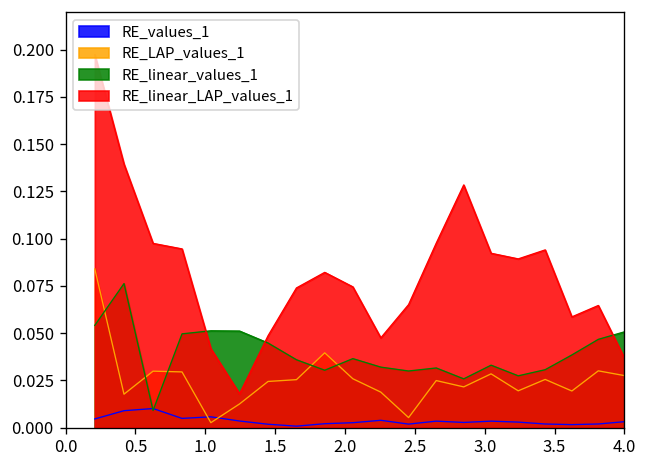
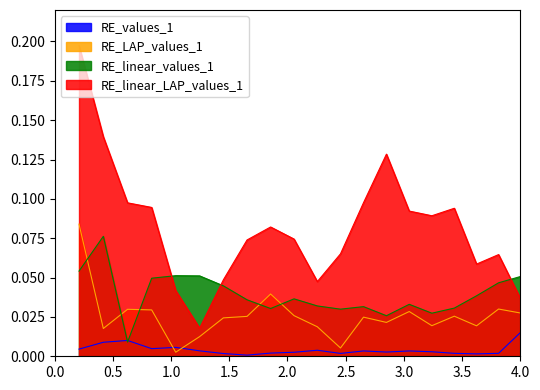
RE_values_1, 4.0: 0.003 -> 0.015
